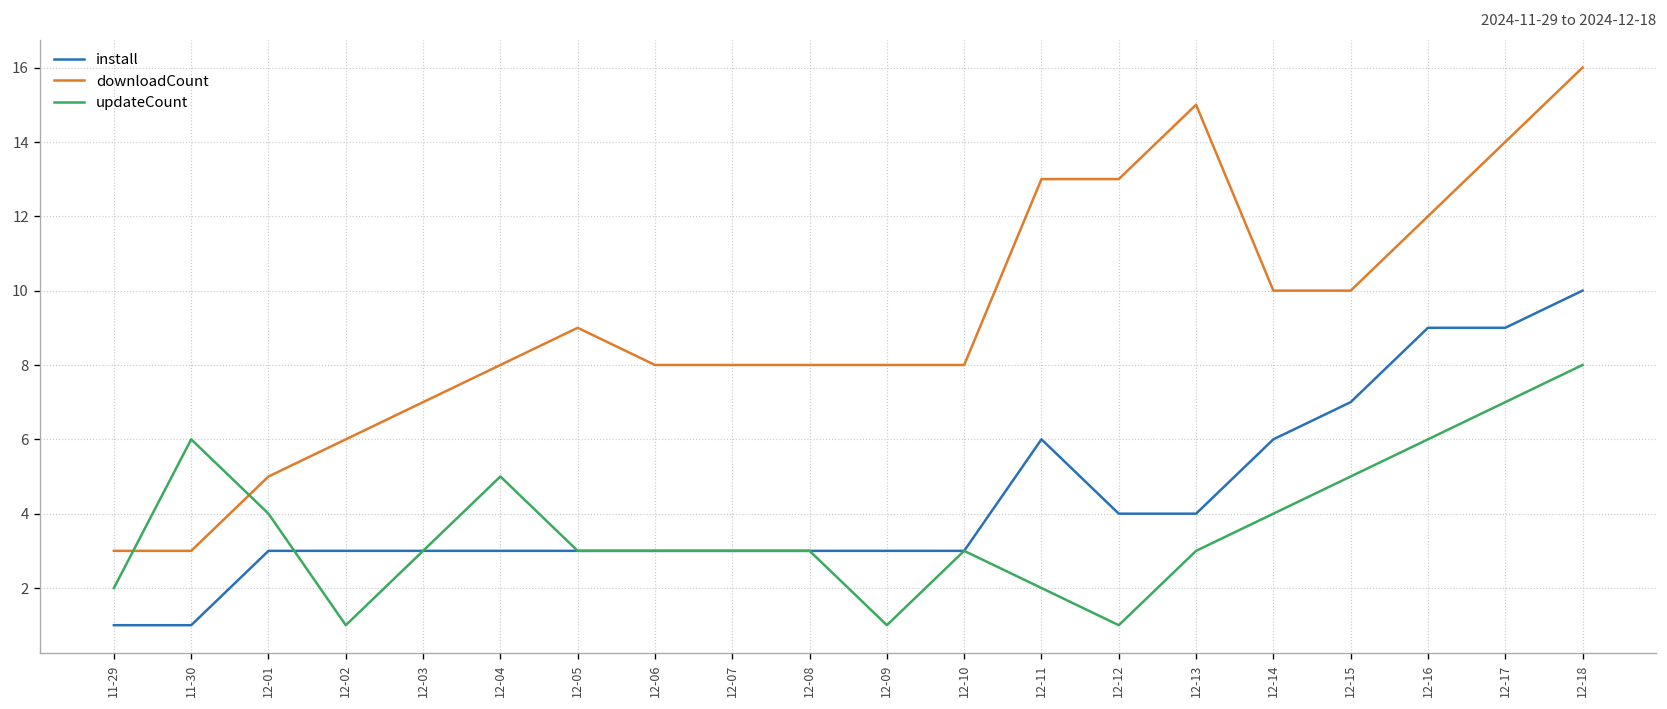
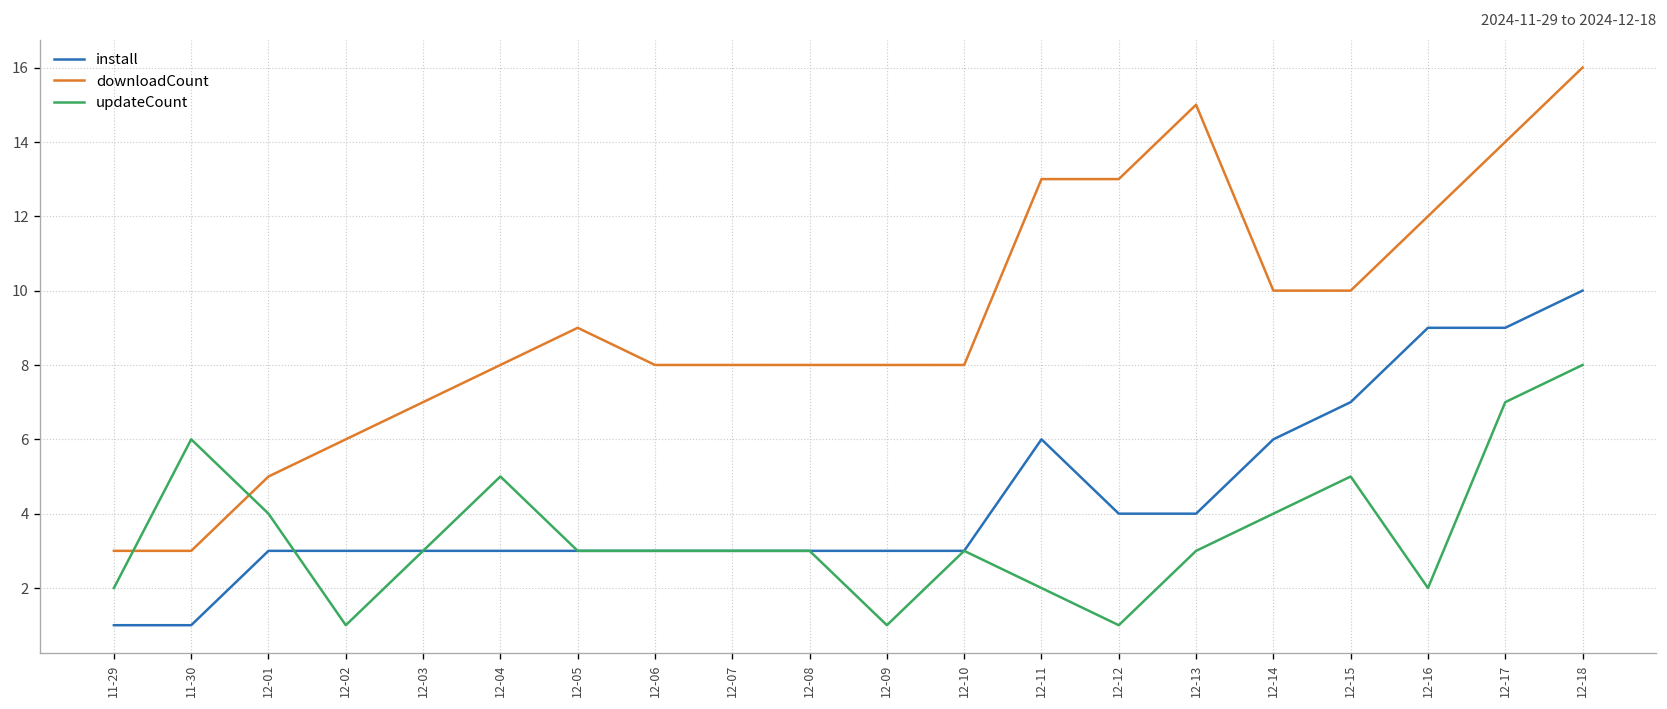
updateCount, 12-16: 6 -> 2
